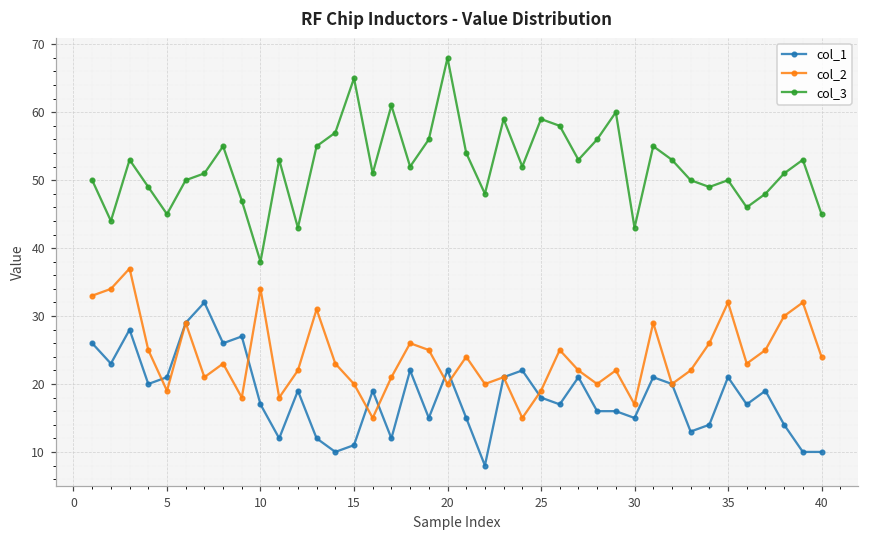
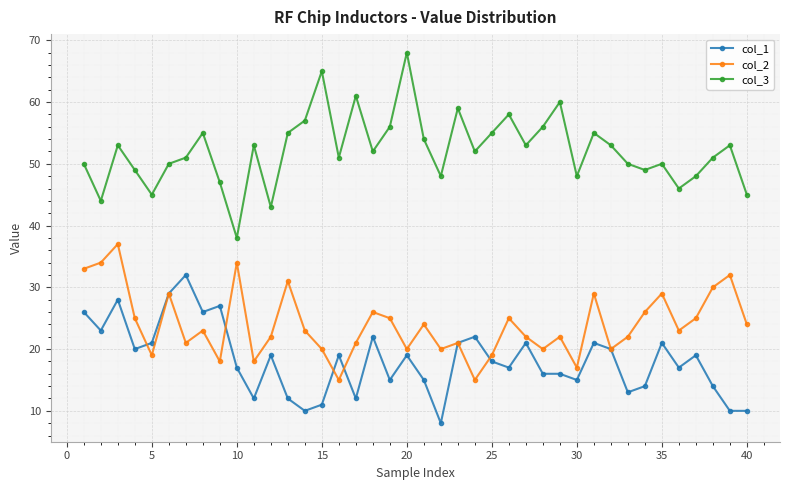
col_1, 20: 22 -> 19
col_3, 25: 59 -> 55
col_3, 30: 43 -> 48
col_2, 35: 32 -> 29
